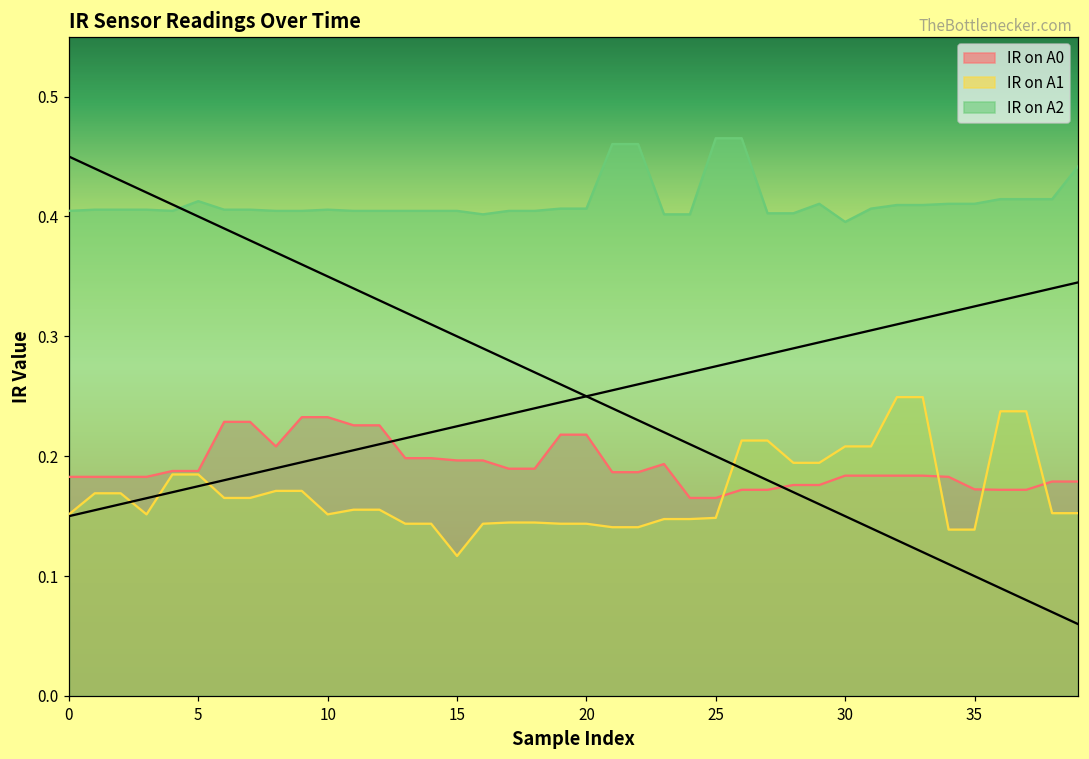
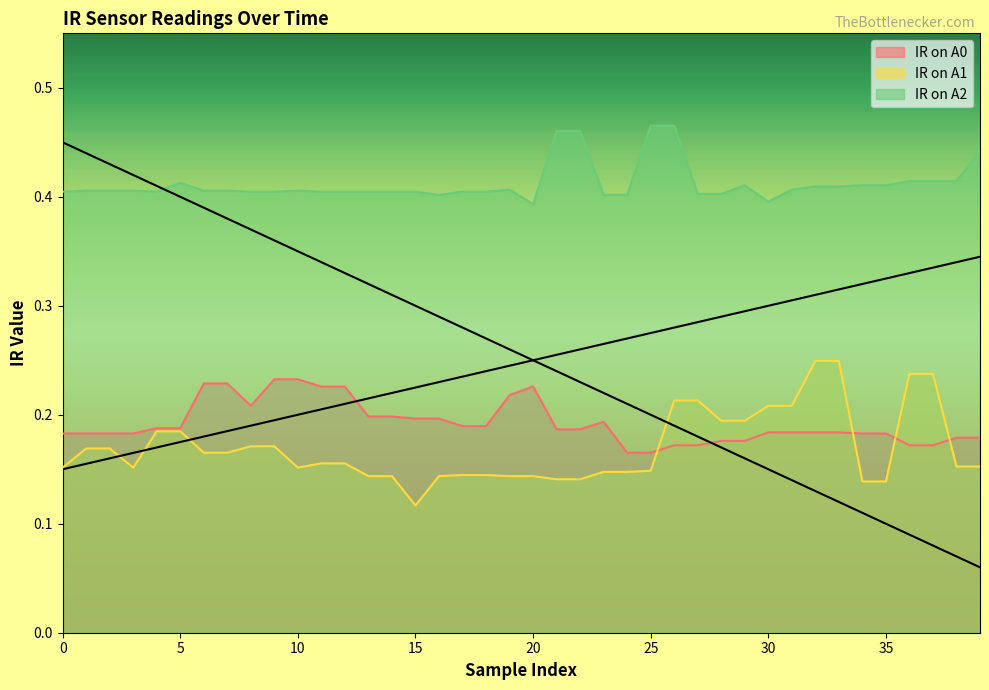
IR on A0, 20: 0.218 -> 0.226
IR on A2, 20: 0.407 -> 0.393
IR on A0, 35: 0.172 -> 0.183
